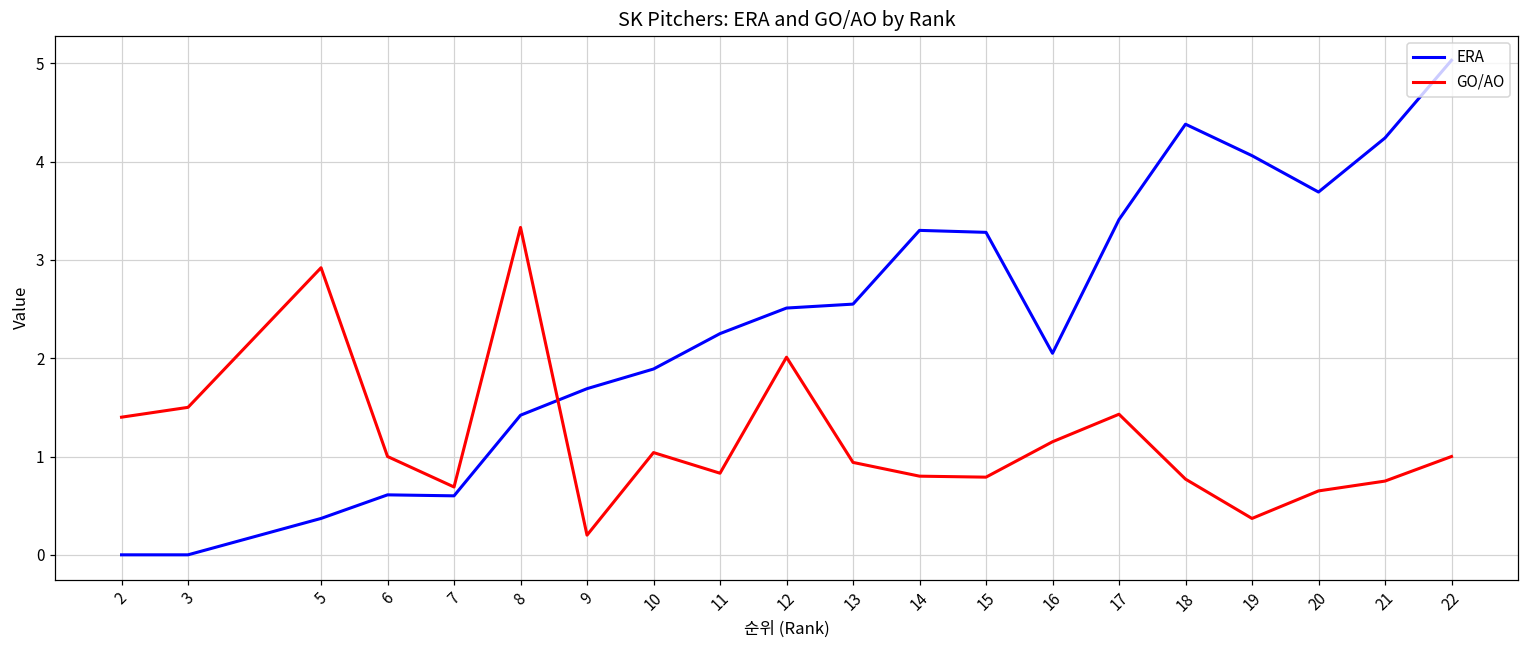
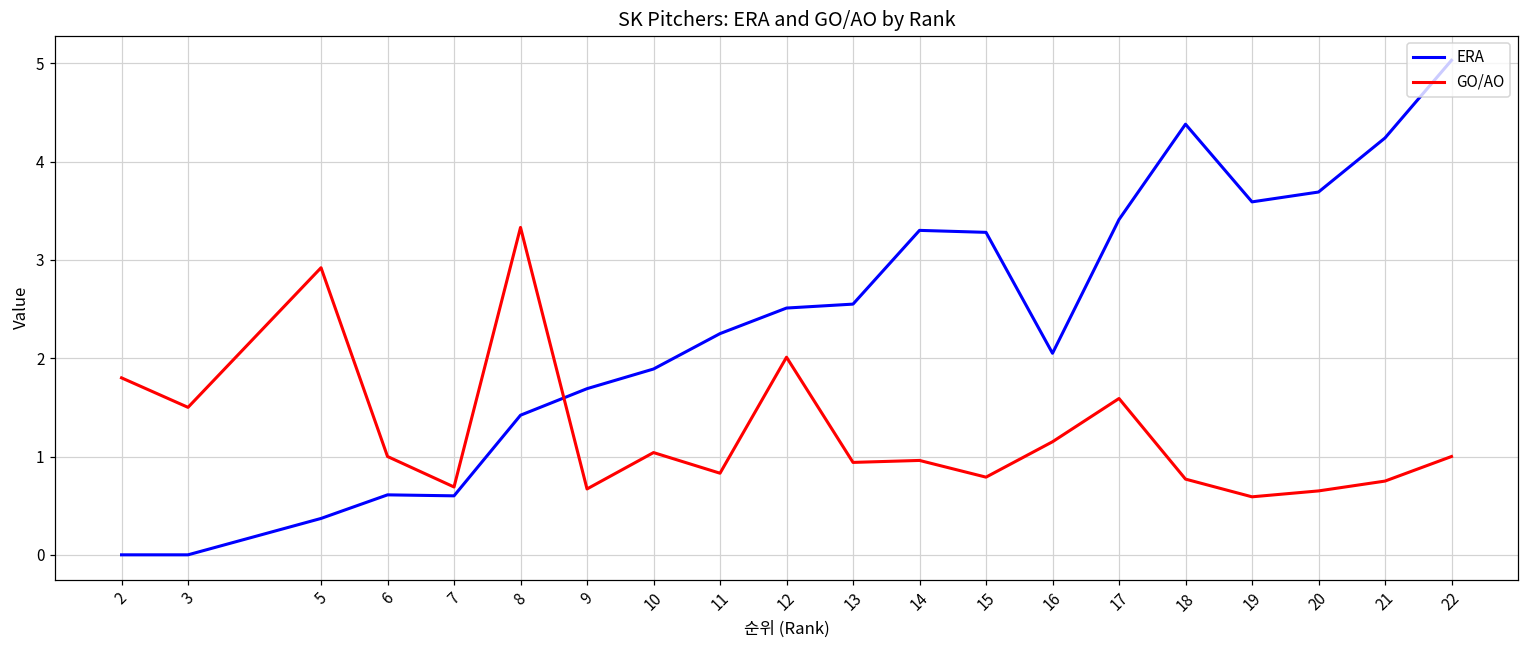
GO/AO, 2: 1.4 -> 1.8
GO/AO, 9: 0.2 -> 0.7
GO/AO, 14: 0.8 -> 1.0
GO/AO, 17: 1.4 -> 1.6
ERA, 19: 4.1 -> 3.6
GO/AO, 19: 0.4 -> 0.6
